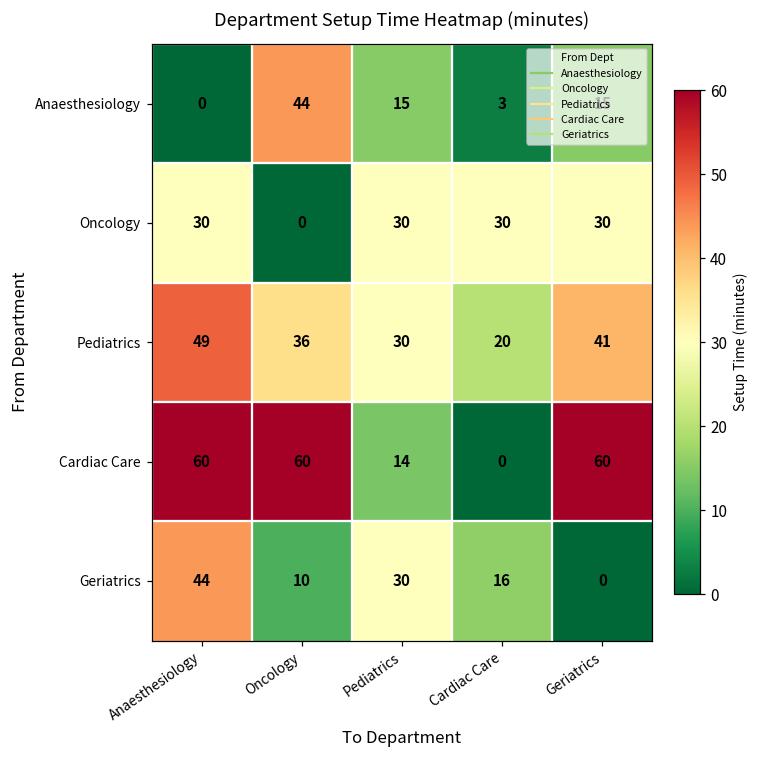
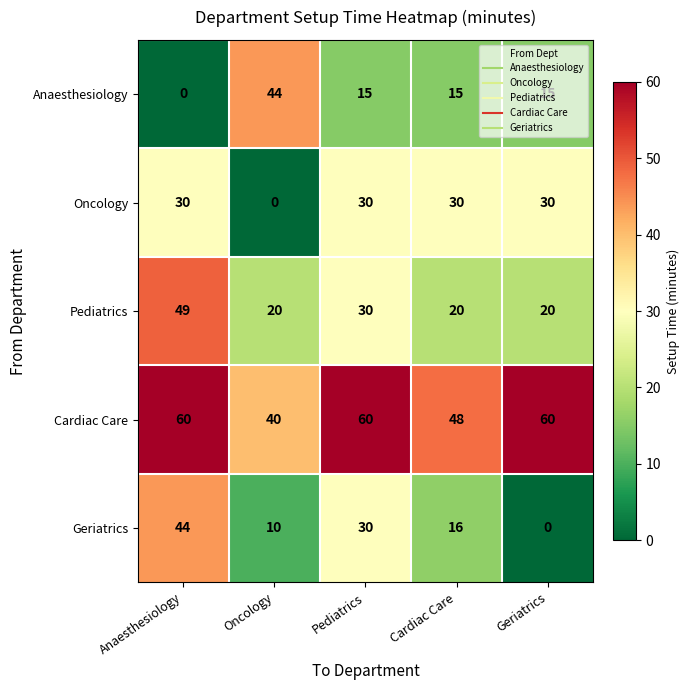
Anaesthesiology, Cardiac Care: 3 -> 15
Pediatrics, Oncology: 36 -> 20
Pediatrics, Geriatrics: 41 -> 20
Cardiac Care, Oncology: 60 -> 40
Cardiac Care, Pediatrics: 14 -> 60
Cardiac Care, Cardiac Care: 0 -> 48
